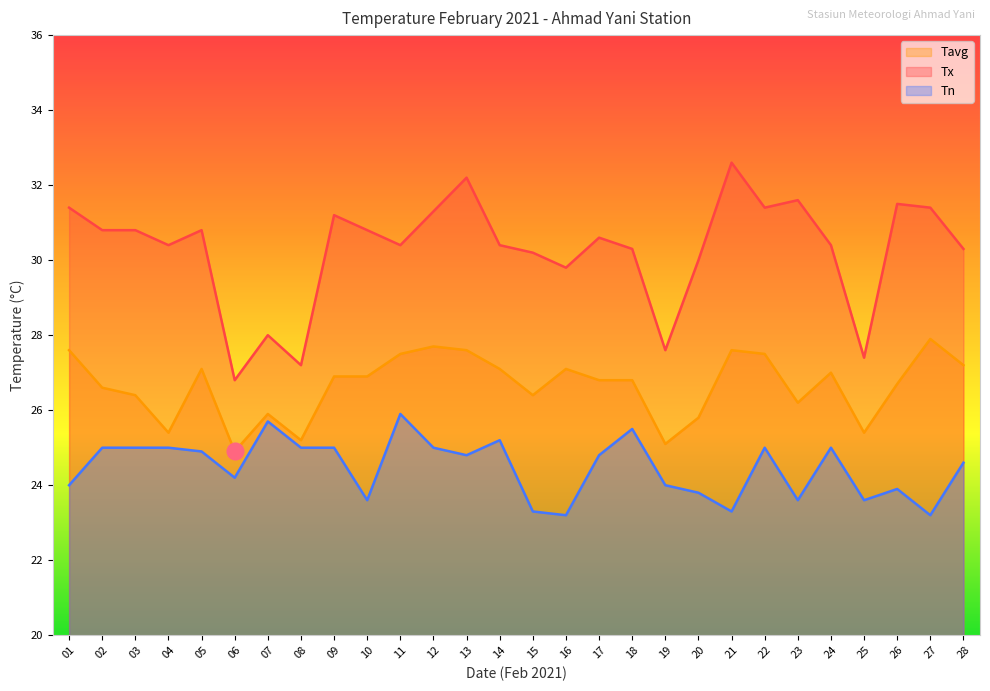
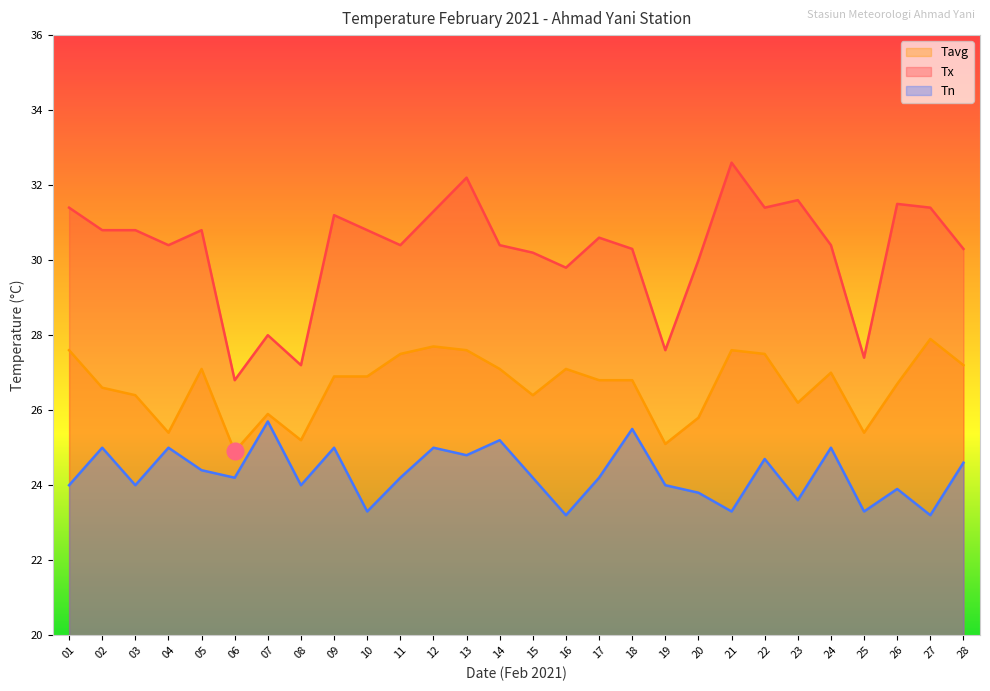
Tn, 03: 25 -> 24
Tn, 05: 24.9 -> 24.4
Tn, 08: 25 -> 24
Tn, 10: 23.6 -> 23.3
Tn, 11: 25.9 -> 24.2
Tn, 15: 23.3 -> 24.2
Tn, 17: 24.8 -> 24.2
Tn, 22: 25.0 -> 24.7
Tn, 25: 23.6 -> 23.3
